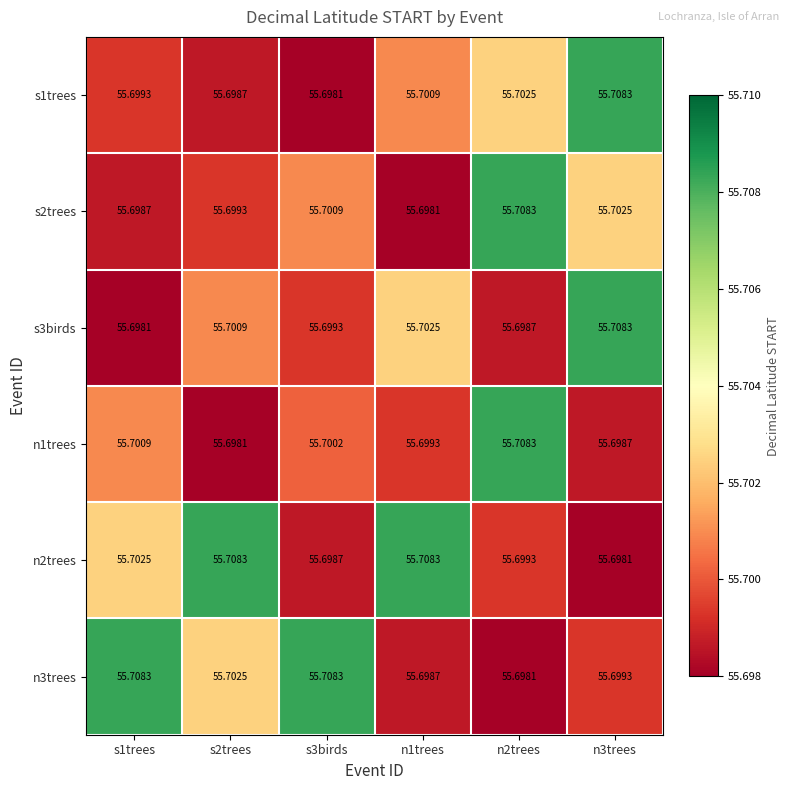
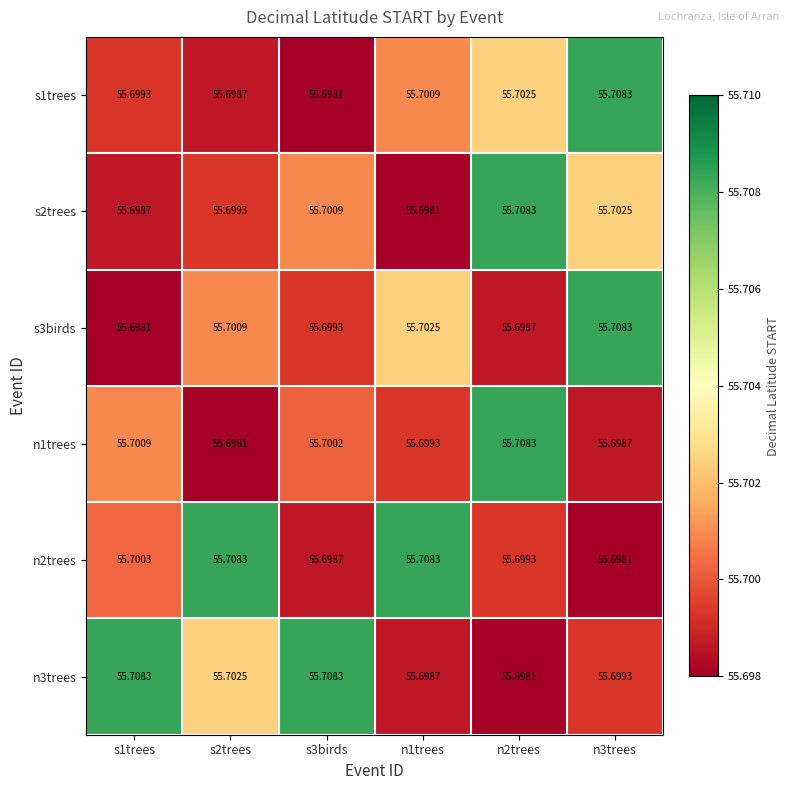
n2trees, s1trees: 55.7025 -> 55.7003
